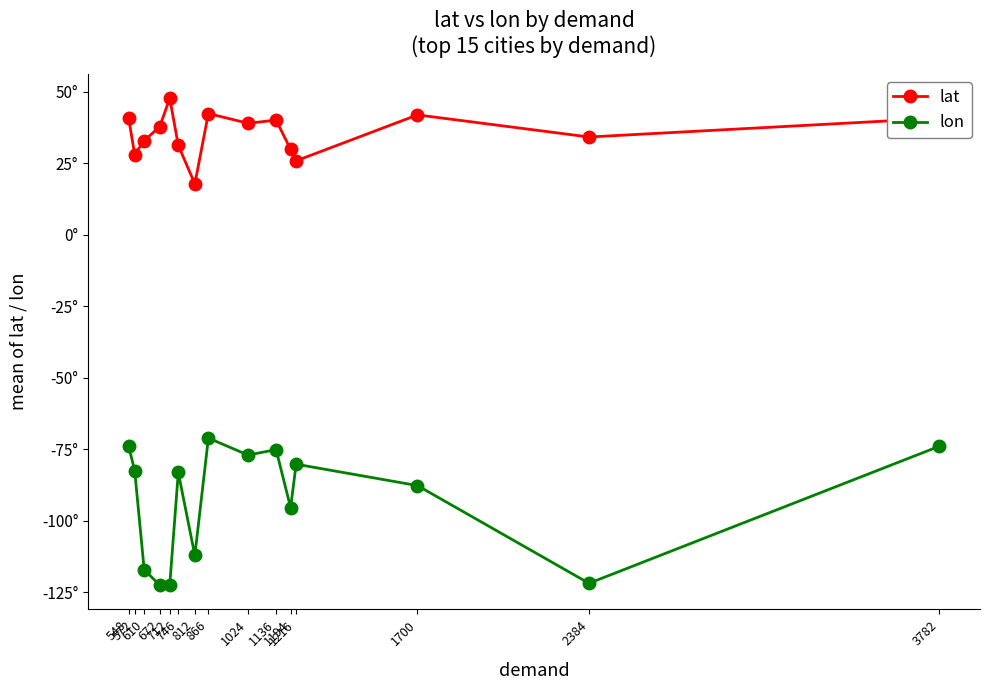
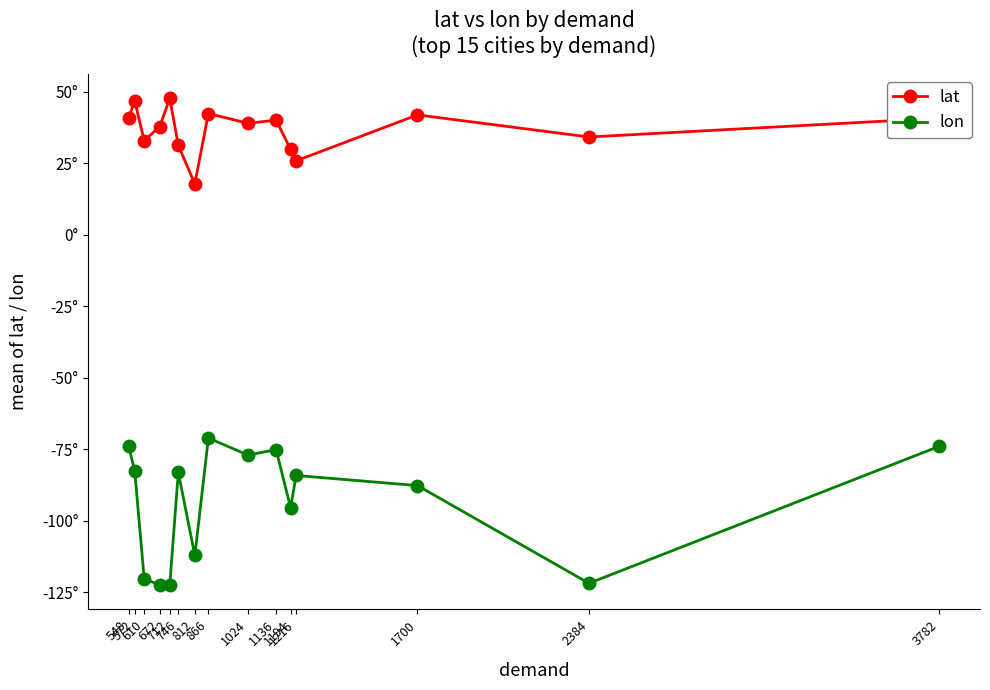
lat, 572: 28° -> 47°
lon, 610: -117° -> -120°
lon, 1216: -80° -> -84°
